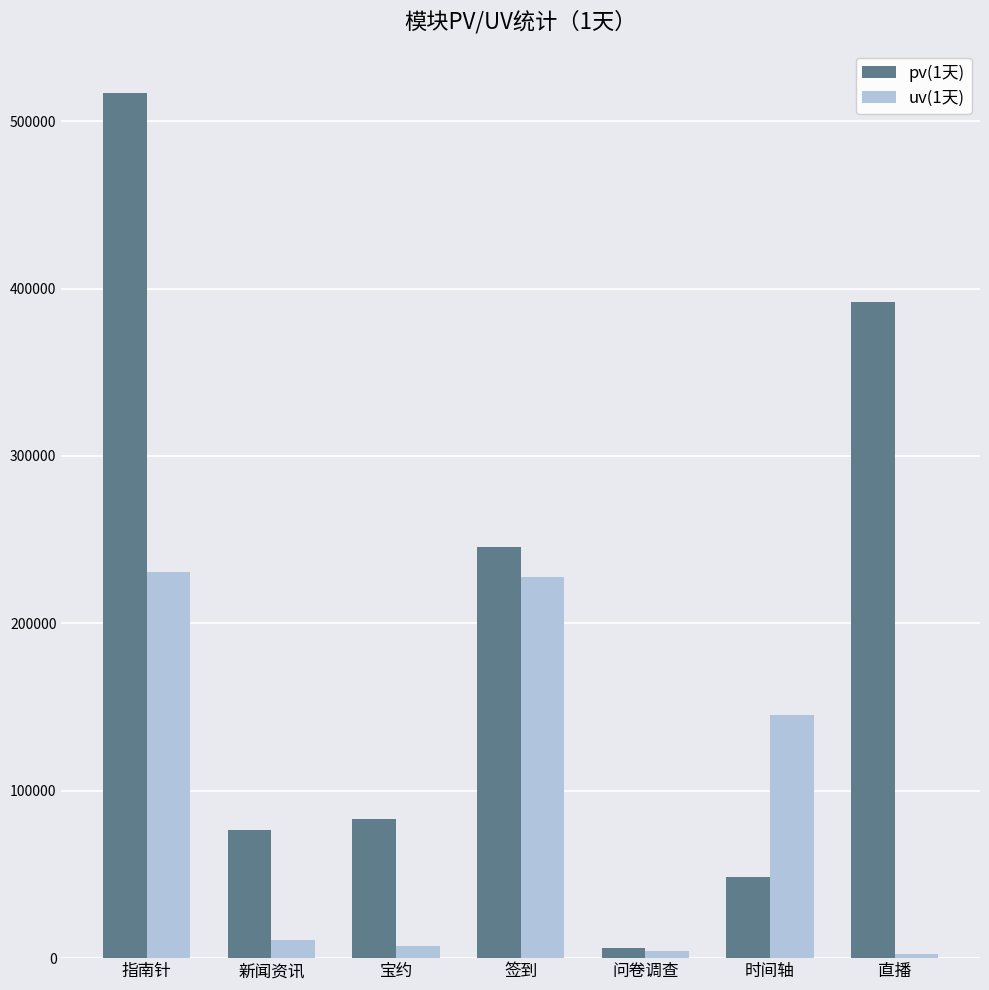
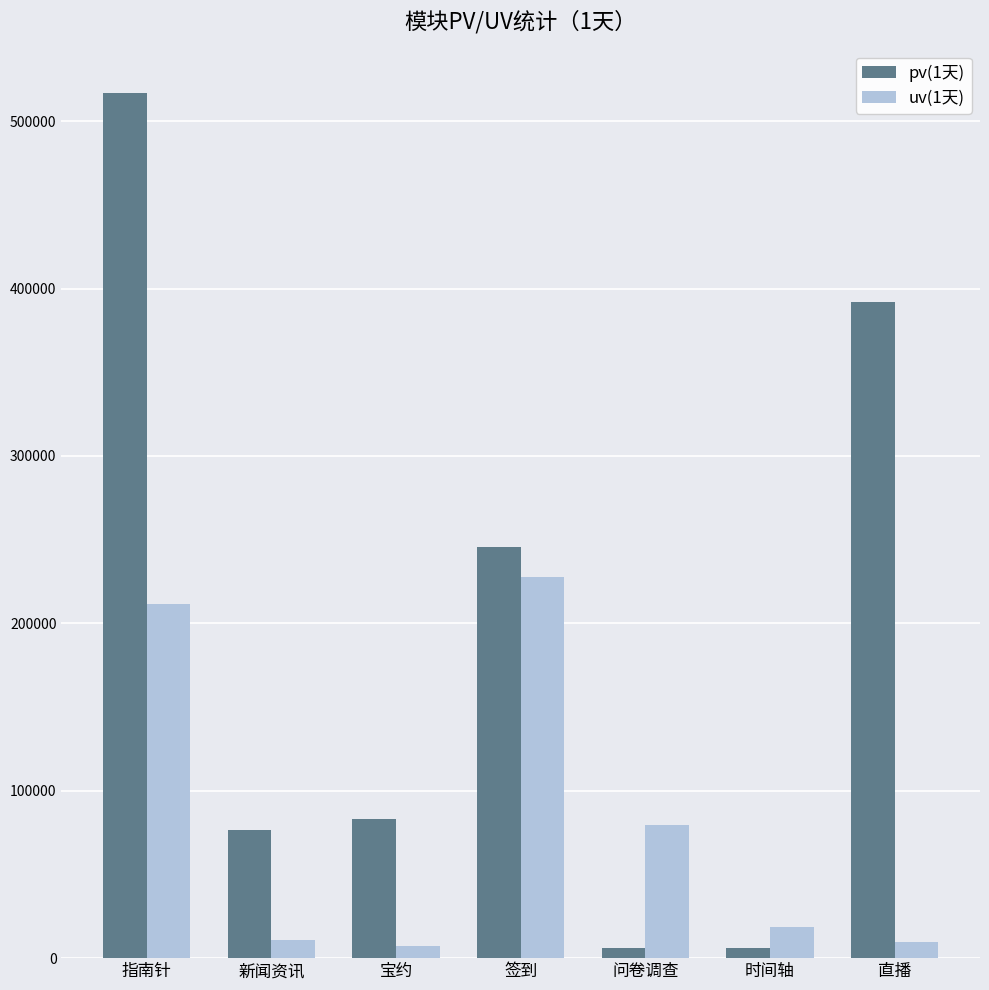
uv(1天), 指南针: 231000 -> 212000
uv(1天), 问卷调查: 4000 -> 80000
pv(1天), 时间轴: 49000 -> 6000
uv(1天), 时间轴: 145000 -> 19000
uv(1天), 直播: 2000 -> 10000
